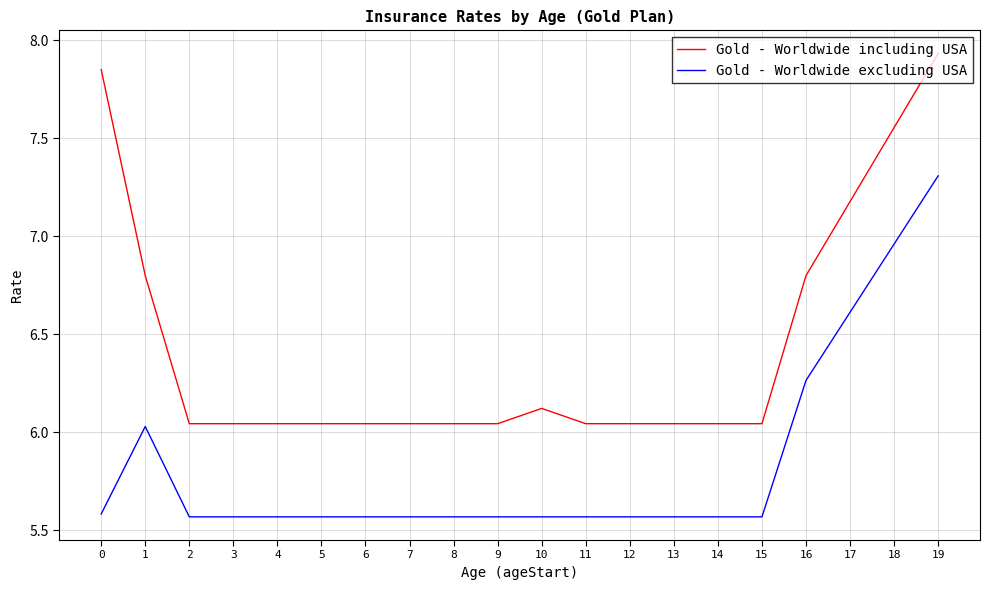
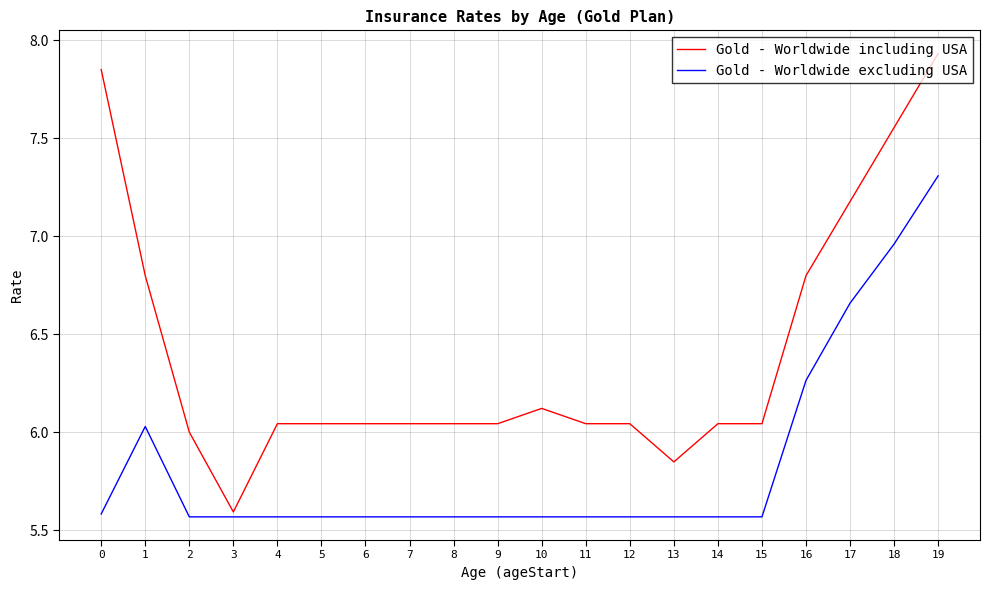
Gold - Worldwide including USA, 2: 6.04 -> 6.00
Gold - Worldwide including USA, 3: 6.04 -> 5.59
Gold - Worldwide including USA, 13: 6.04 -> 5.85
Gold - Worldwide excluding USA, 17: 6.61 -> 6.66
